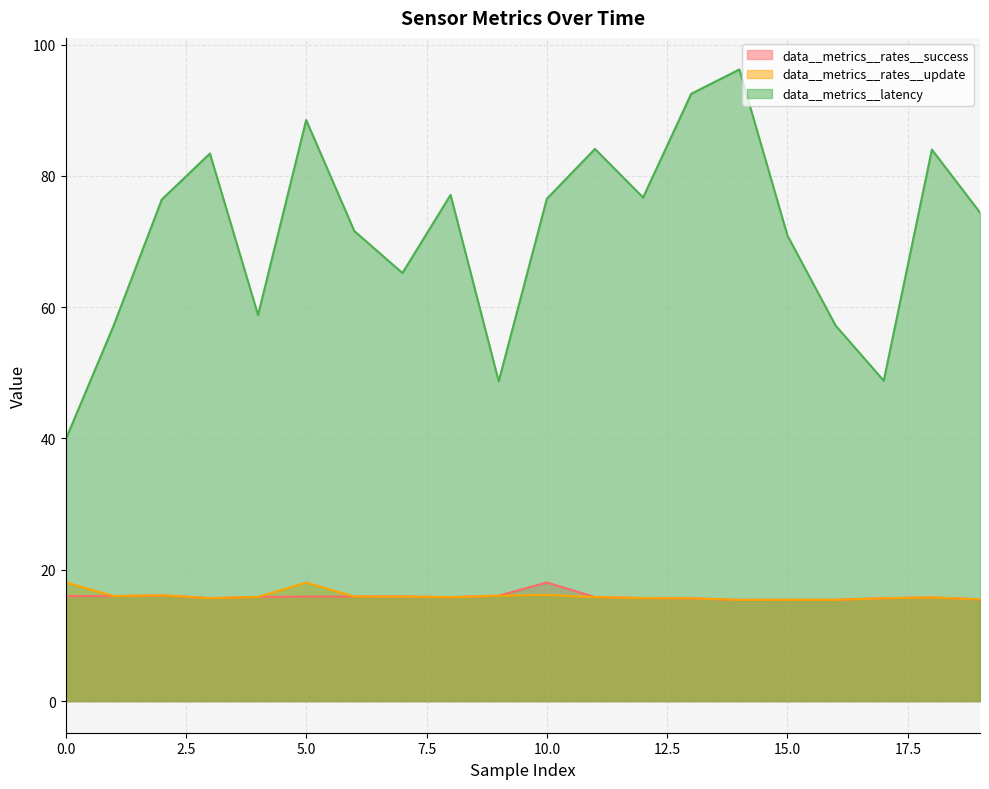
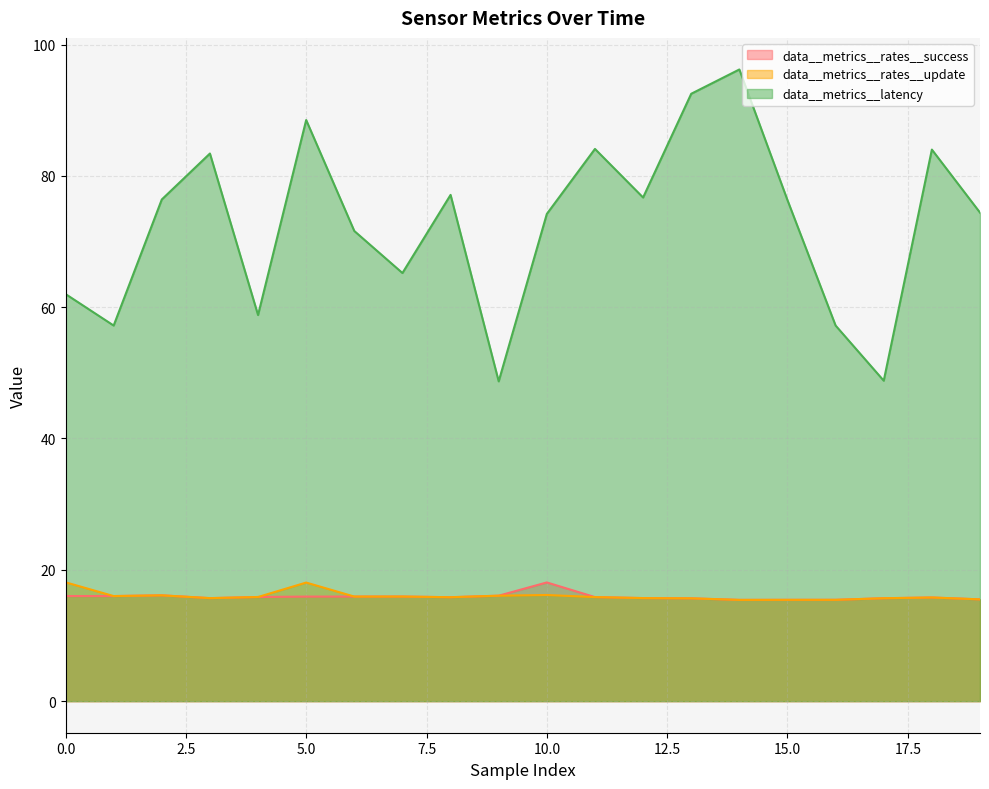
data__metrics__latency, 0.0: 40 -> 62
data__metrics__latency, 10.0: 77 -> 74
data__metrics__latency, 15.0: 71 -> 76
